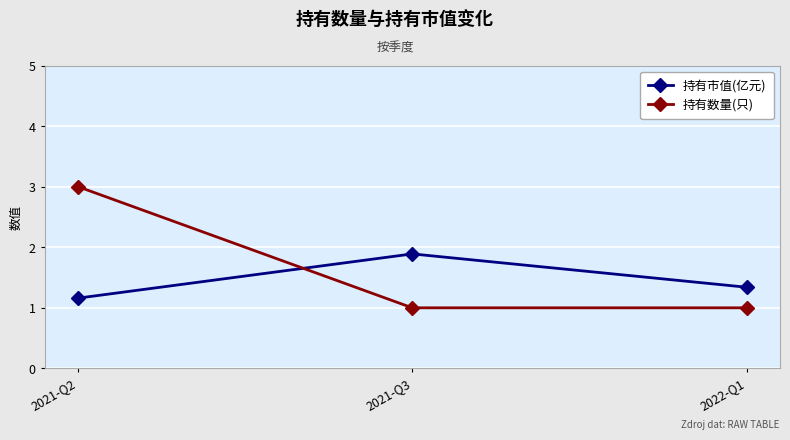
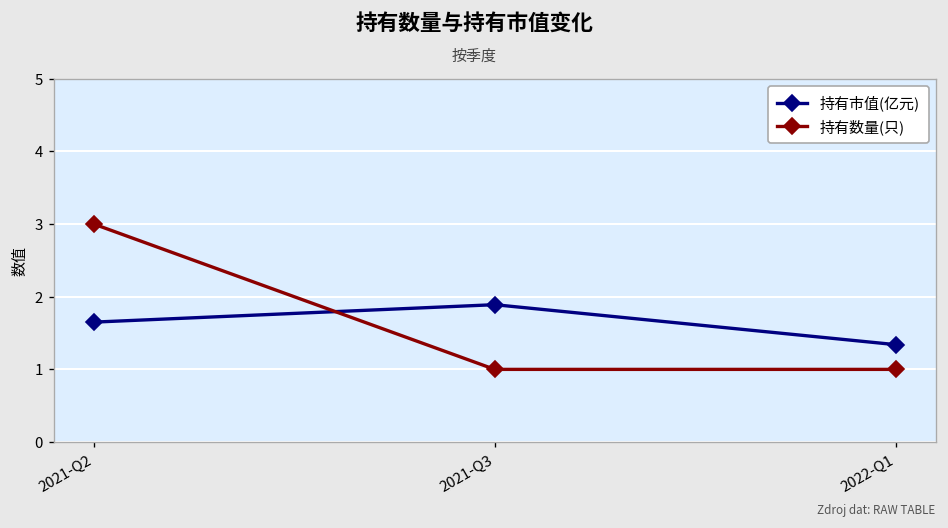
持有市值(亿元), 2021-Q2: 1.2 -> 1.7
